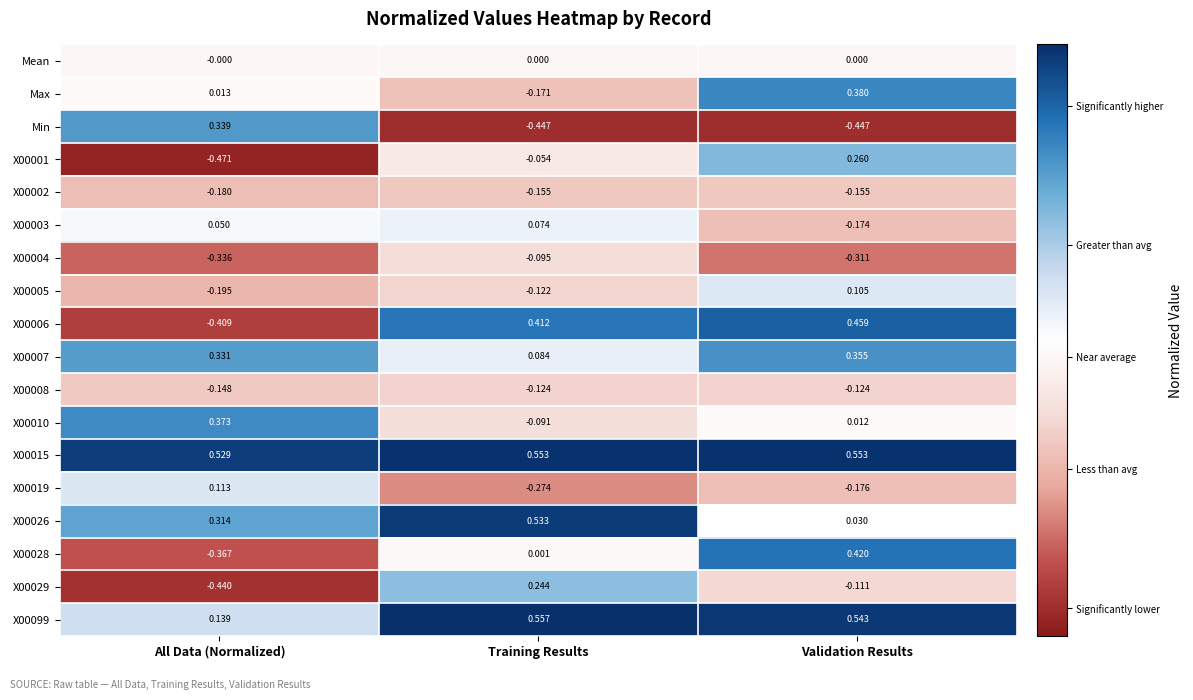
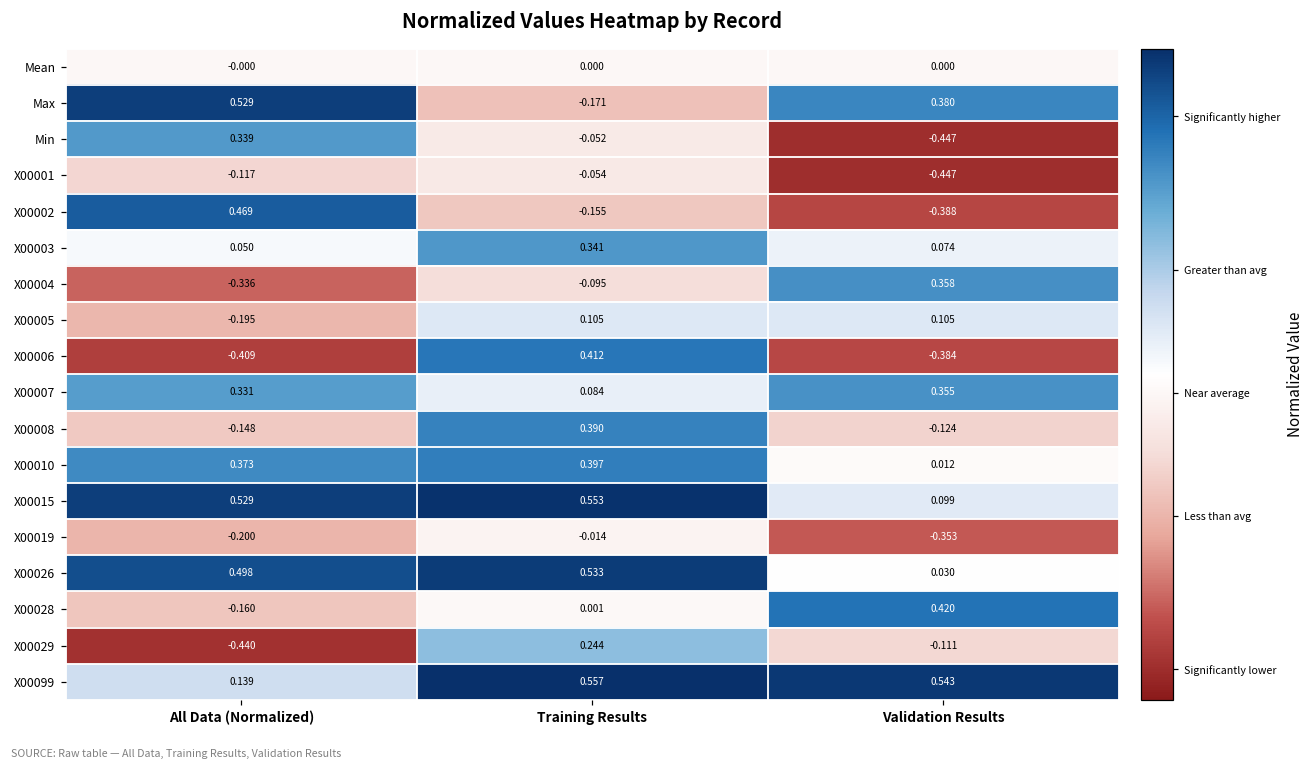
Max, All Data (Normalized): 0.013 -> 0.529
Min, Training Results: -0.447 -> -0.052
X00001, All Data (Normalized): -0.471 -> -0.117
X00001, Validation Results: 0.260 -> -0.447
X00002, All Data (Normalized): -0.180 -> 0.469
X00002, Validation Results: -0.155 -> -0.388
X00003, Training Results: 0.074 -> 0.341
X00003, Validation Results: -0.174 -> 0.074
X00004, Validation Results: -0.311 -> 0.358
X00005, Training Results: -0.122 -> 0.105
X00006, Validation Results: 0.459 -> -0.384
X00008, Training Results: -0.124 -> 0.390
X00010, Training Results: -0.091 -> 0.397
X00015, Validation Results: 0.553 -> 0.099
X00019, All Data (Normalized): 0.113 -> -0.200
X00019, Training Results: -0.274 -> -0.014
X00019, Validation Results: -0.176 -> -0.353
X00026, All Data (Normalized): 0.314 -> 0.498
X00028, All Data (Normalized): -0.367 -> -0.160
